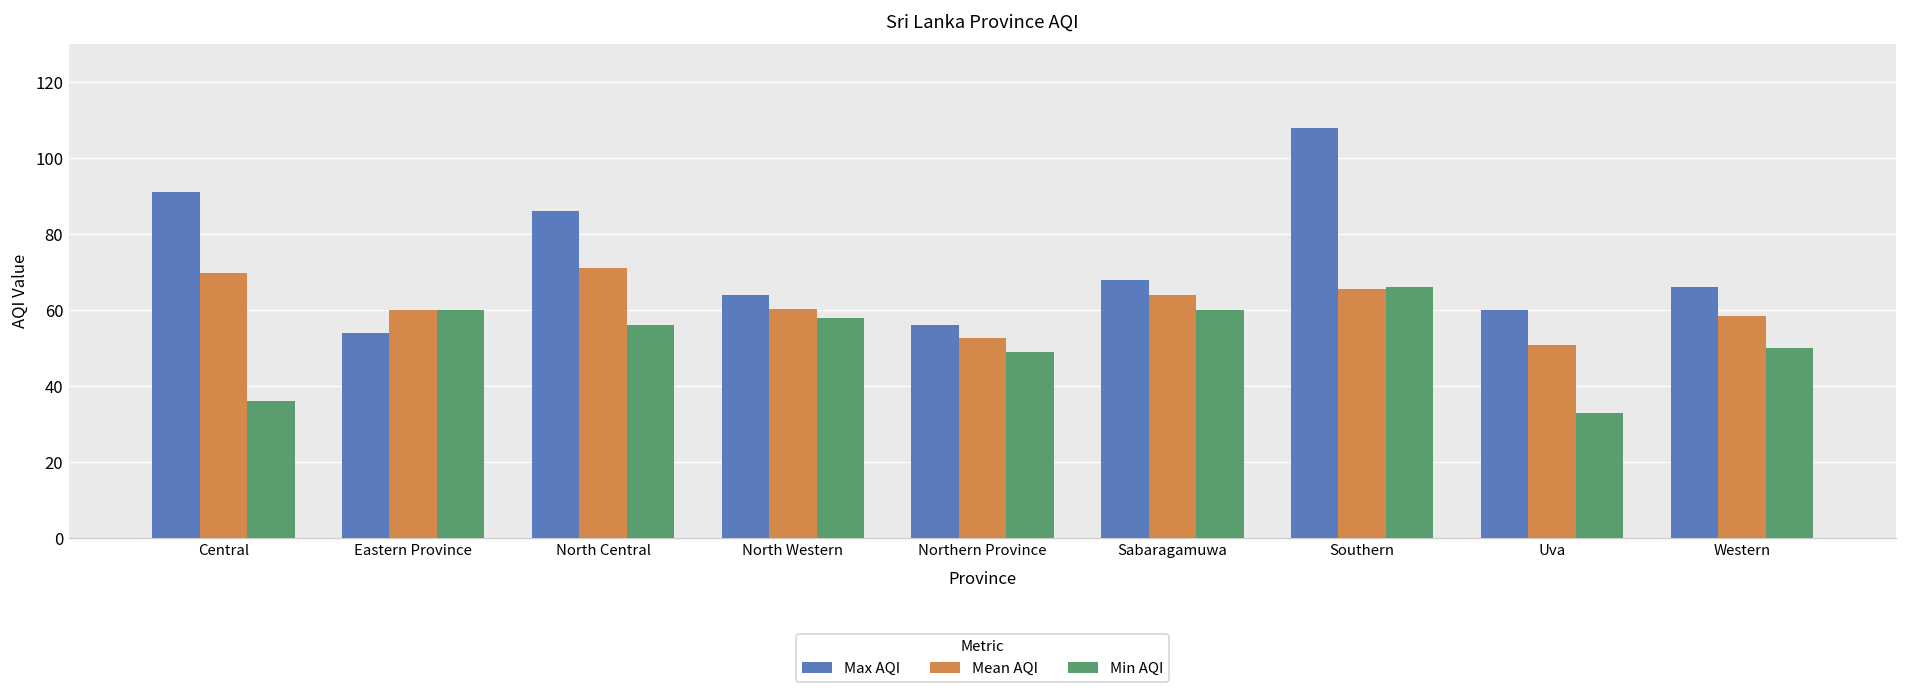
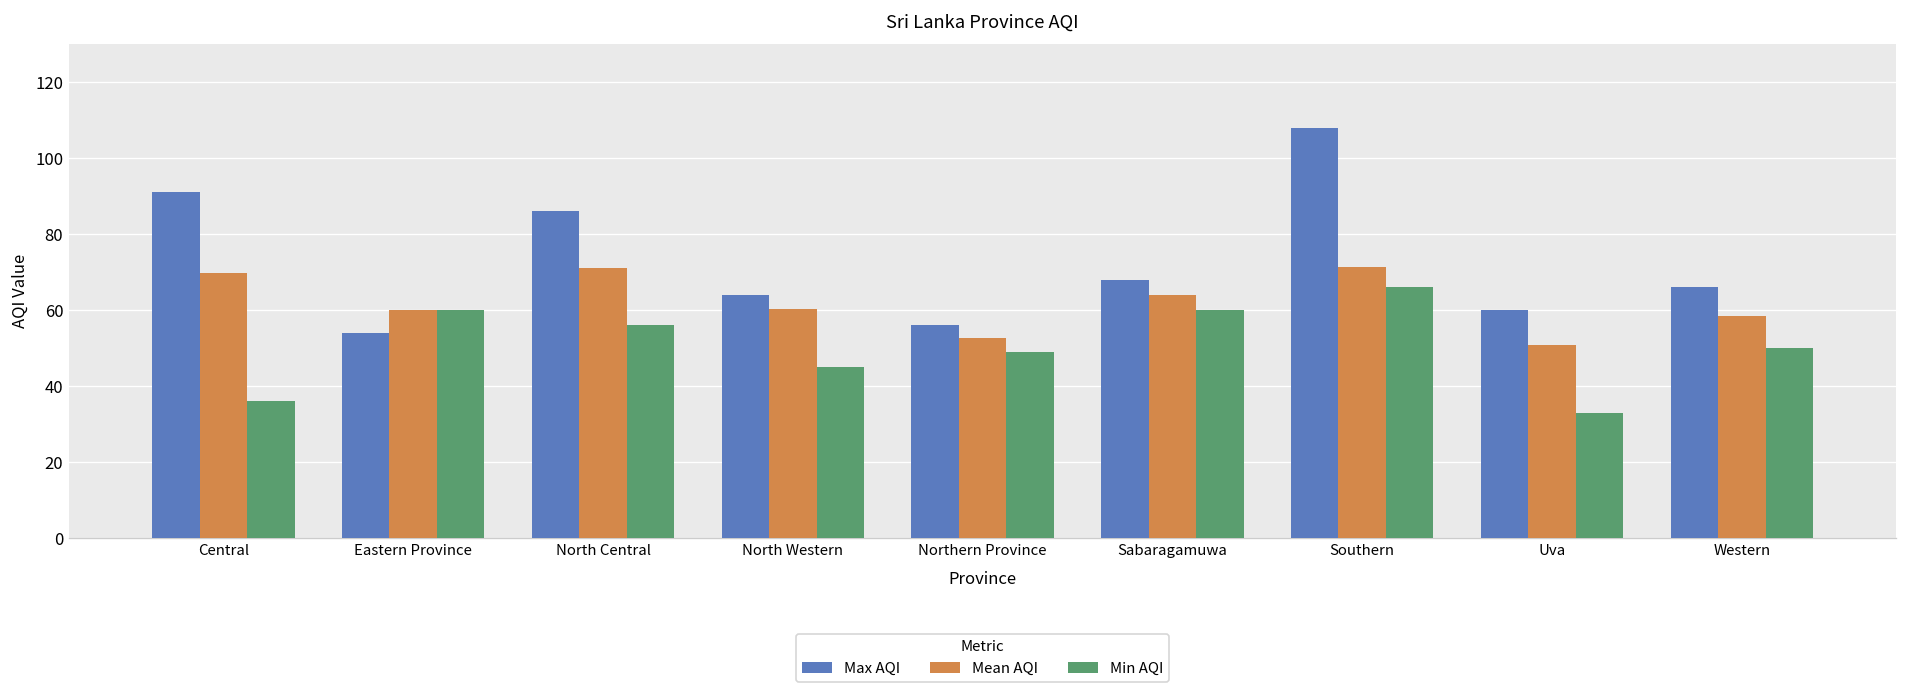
Min AQI, North Western: 58 -> 45
Mean AQI, Southern: 66 -> 71
